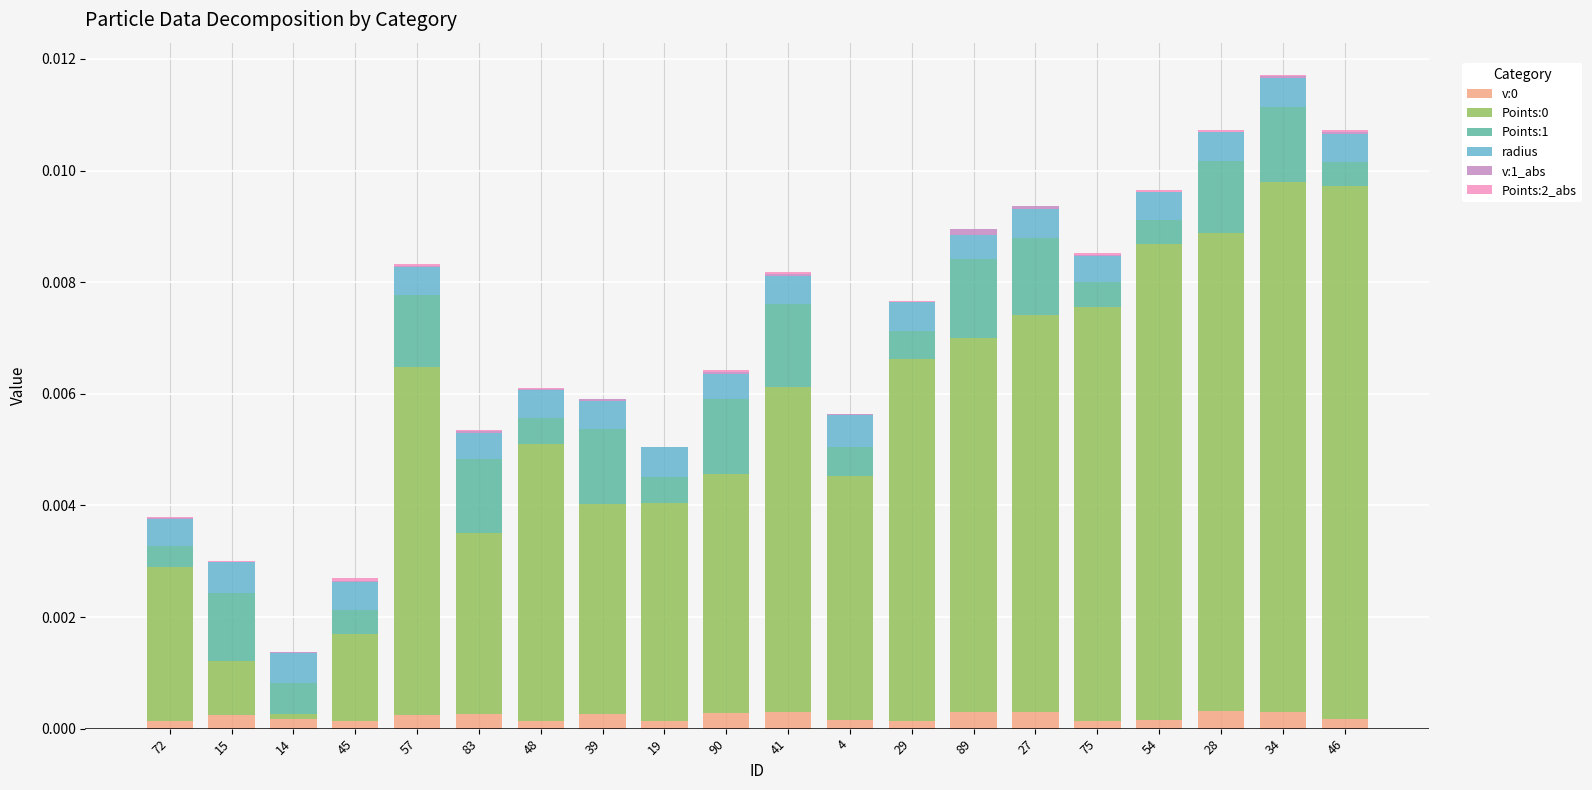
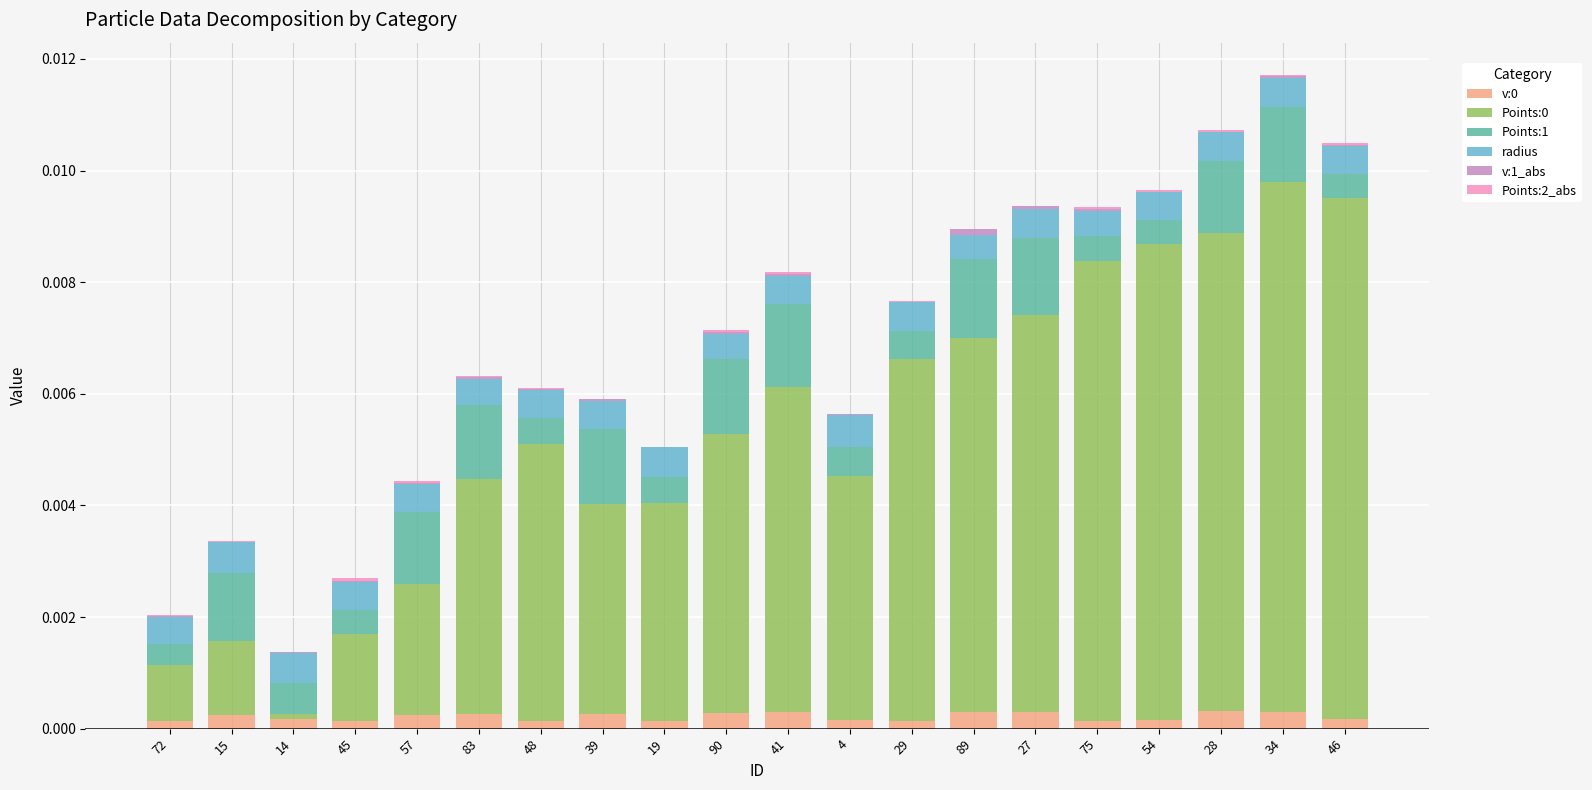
Points:0, 72: 0.0028 -> 0.0010
Points:0, 15: 0.0010 -> 0.0013
Points:0, 57: 0.0062 -> 0.0023
Points:0, 83: 0.0033 -> 0.0042
Points:0, 90: 0.0043 -> 0.0050
Points:0, 75: 0.0074 -> 0.0082
Points:0, 46: 0.0096 -> 0.0093
